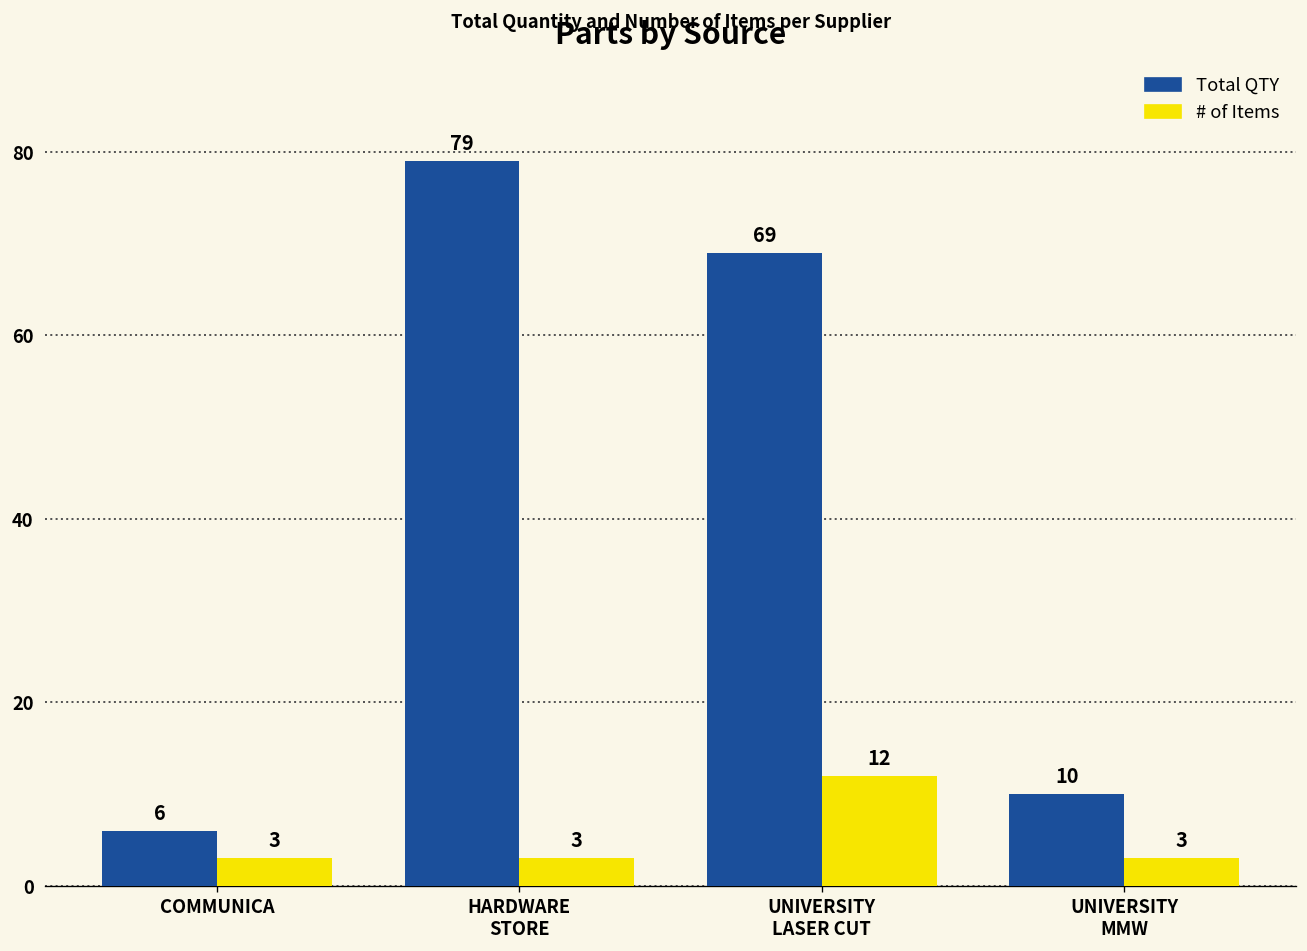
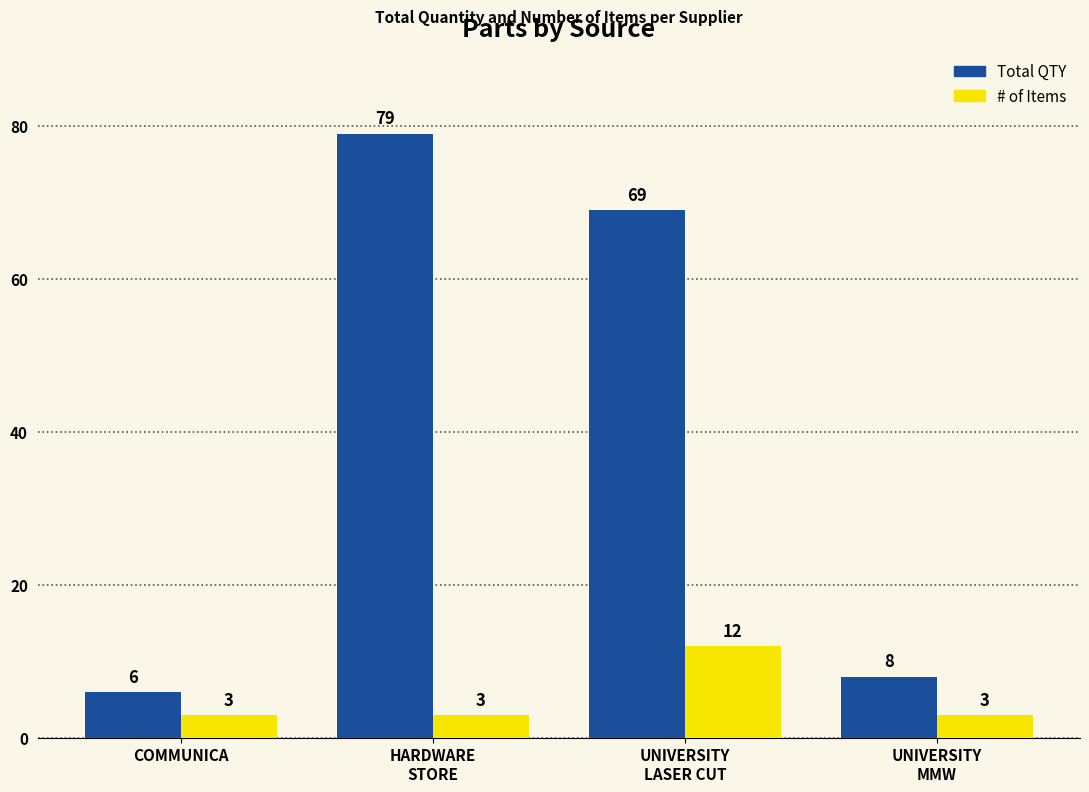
Total QTY, UNIVERSITY MMW: 10 -> 8
